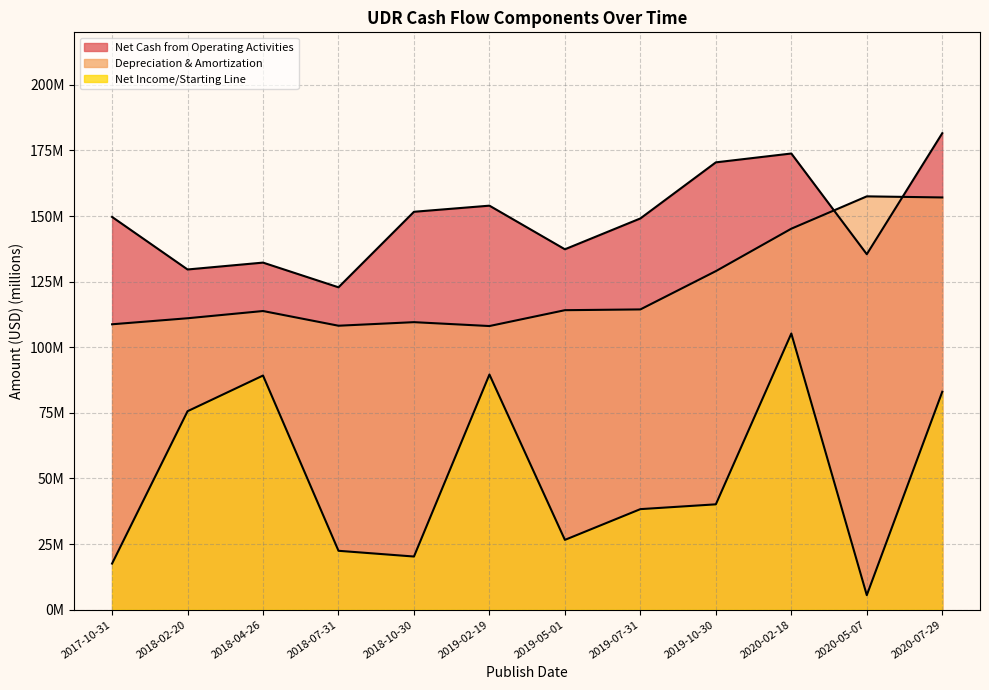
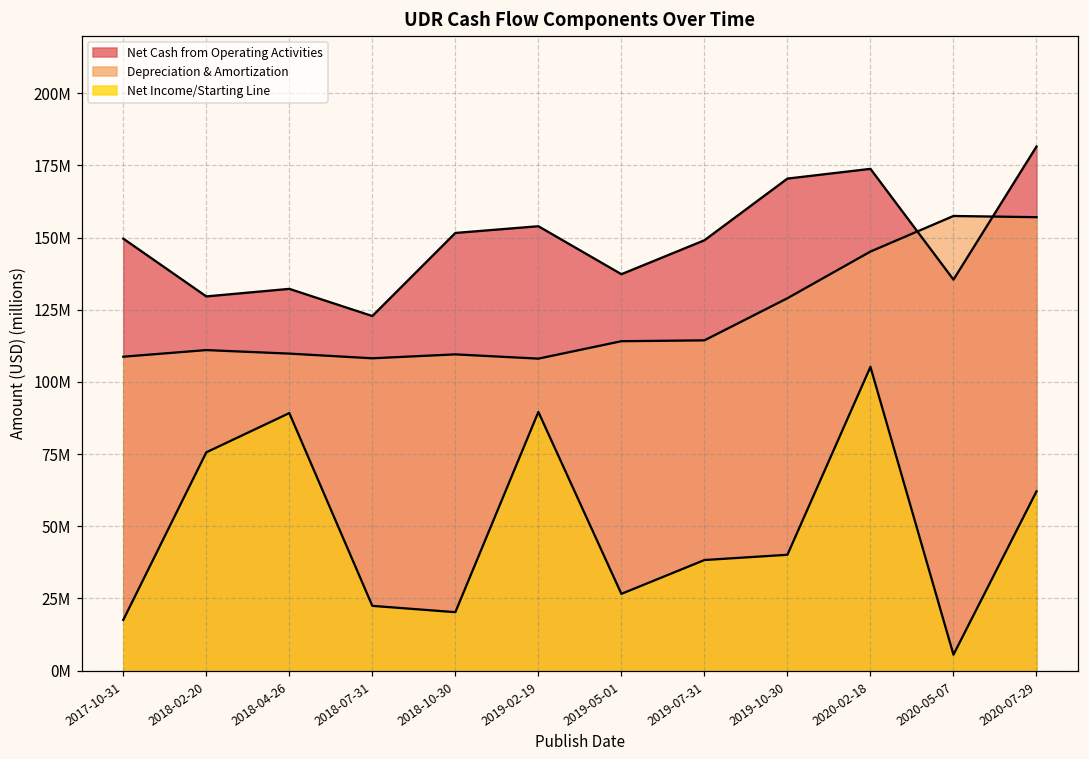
Depreciation & Amortization, 2018-04-26: 114000000 -> 110000000
Net Income/Starting Line, 2020-07-29: 83000000 -> 62000000
